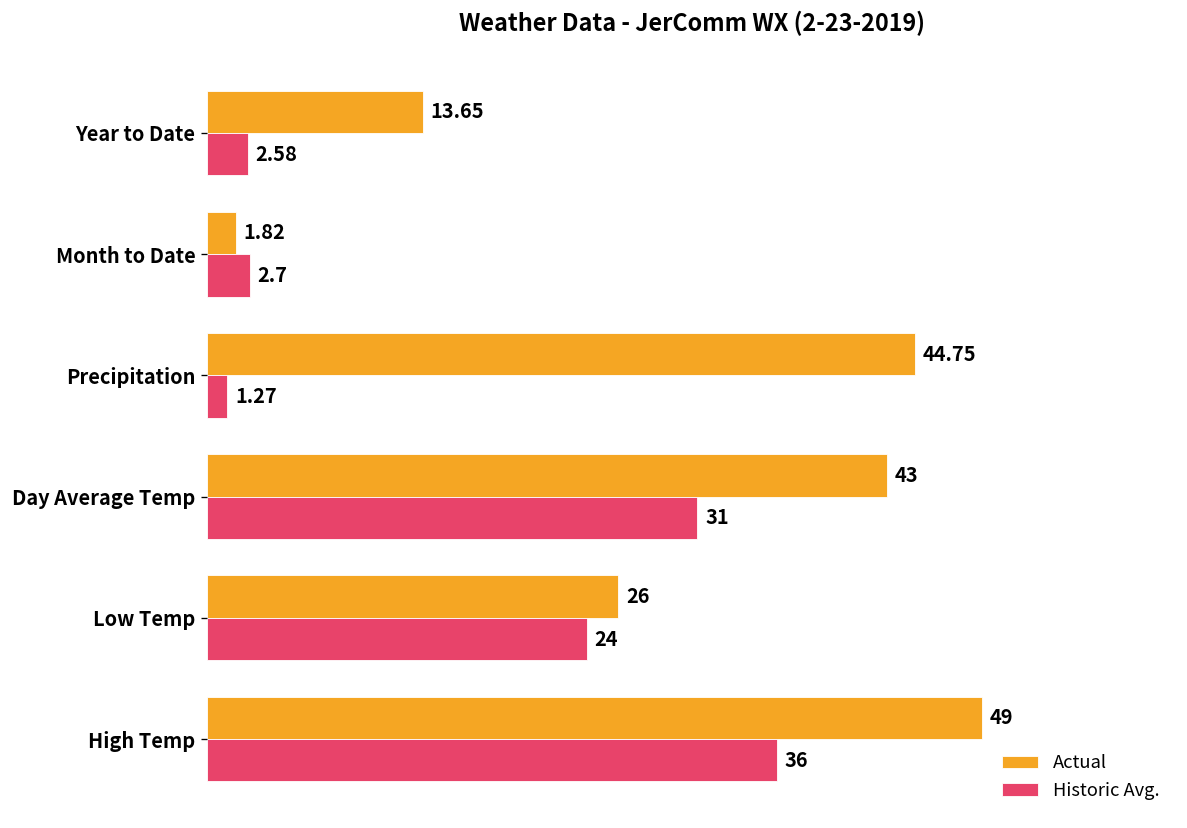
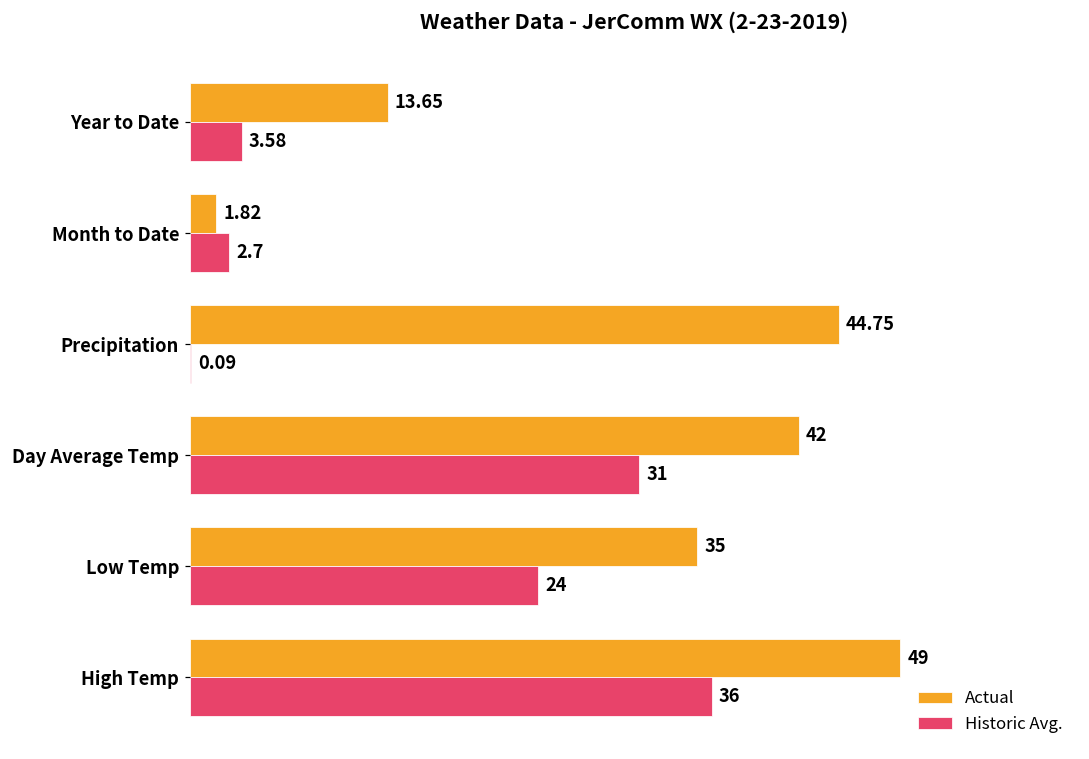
Historic Avg., Year to Date: 2.58 -> 3.58
Historic Avg., Precipitation: 1.27 -> 0.09
Actual, Day Average Temp: 43 -> 42
Actual, Low Temp: 26 -> 35
